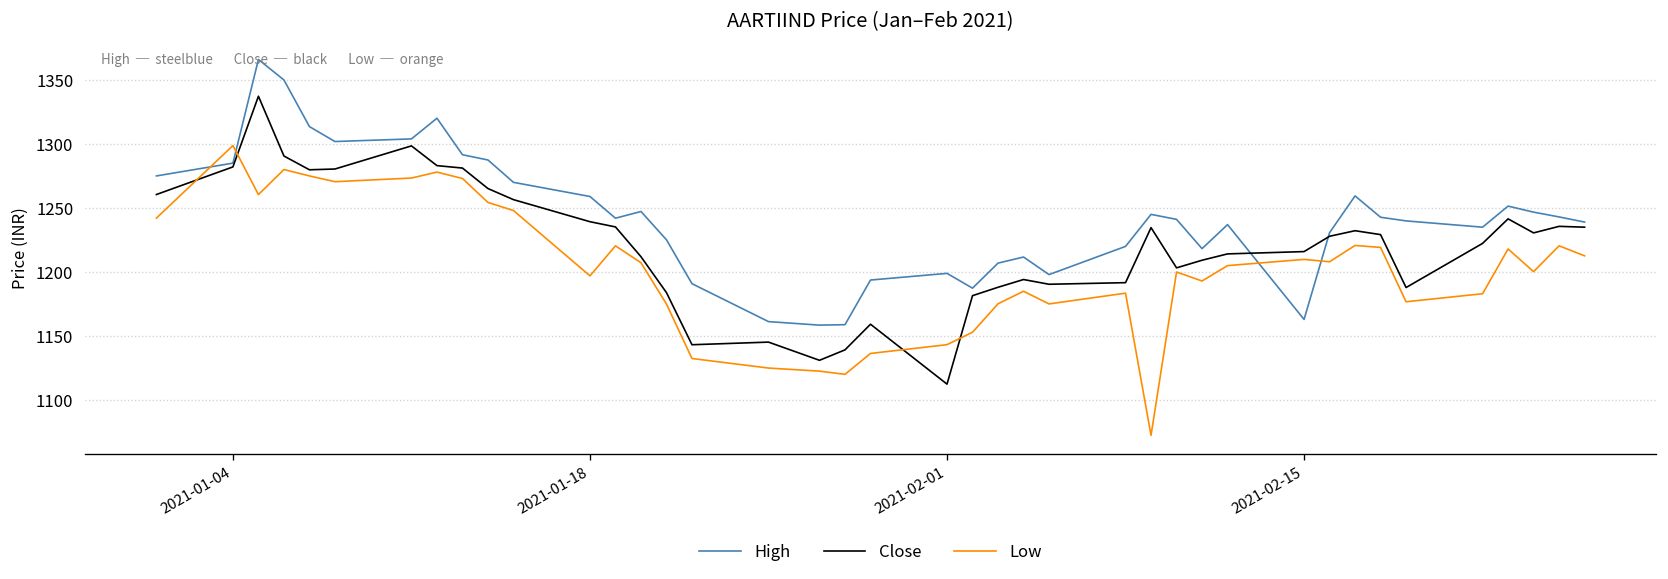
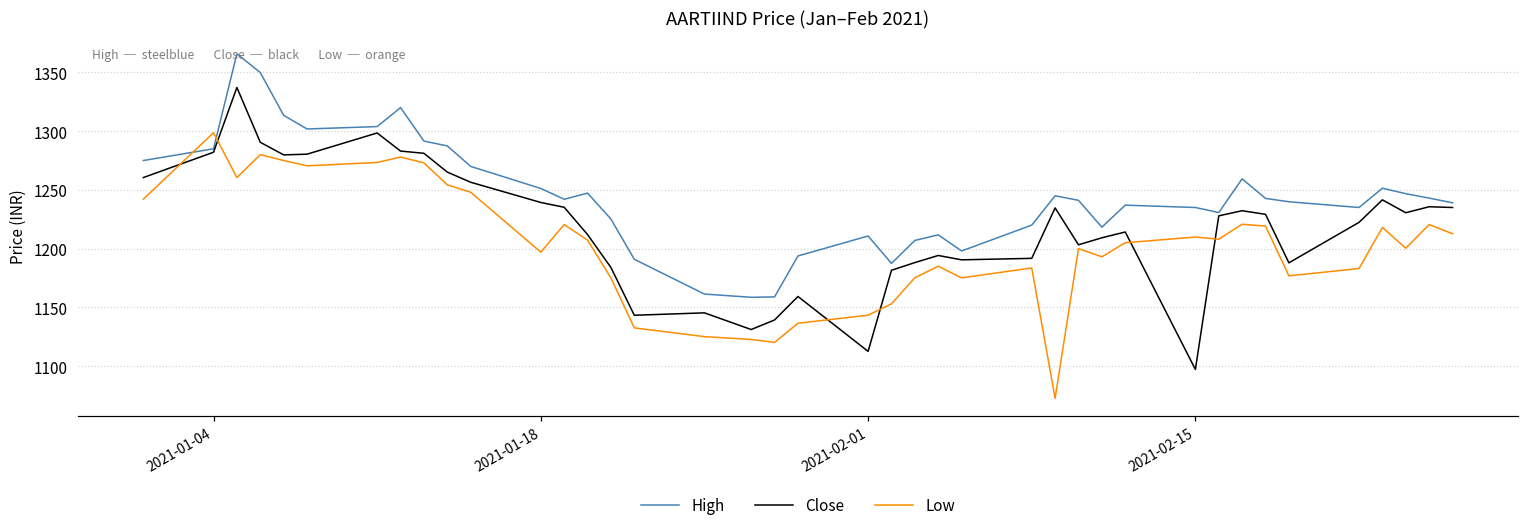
High, 2021-01-18: 1259 -> 1251
High, 2021-02-01: 1199 -> 1211
High, 2021-02-15: 1163 -> 1235
Close, 2021-02-15: 1216 -> 1097
